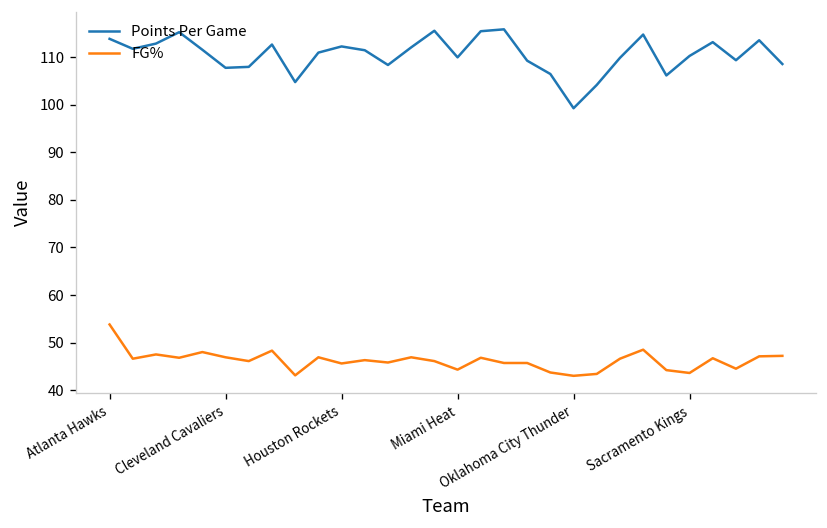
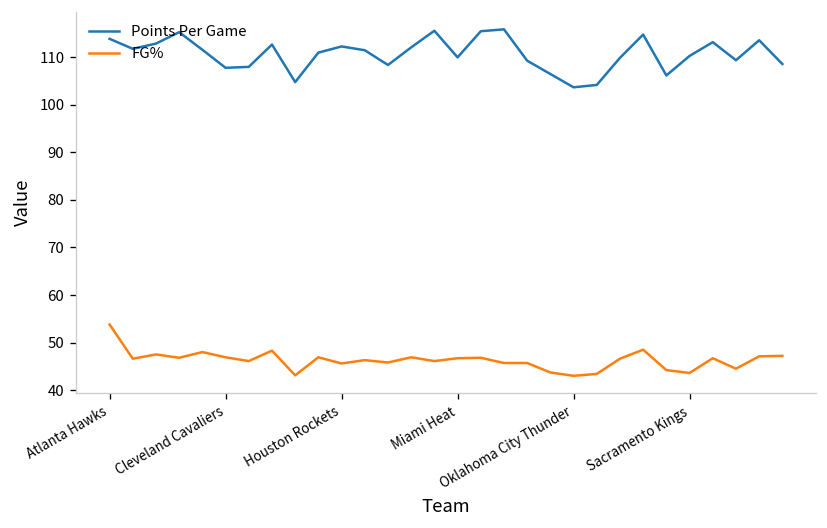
FG%, Miami Heat: 44 -> 47
Points Per Game, Oklahoma City Thunder: 99 -> 104
